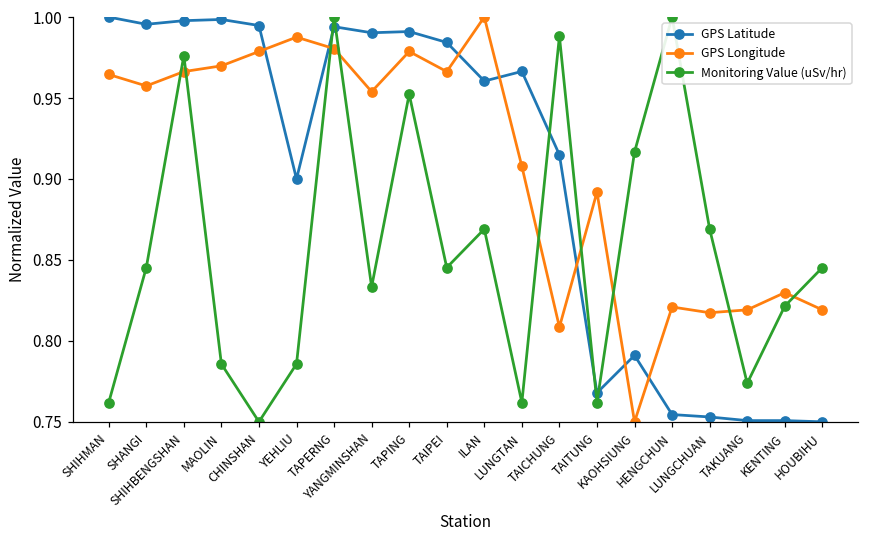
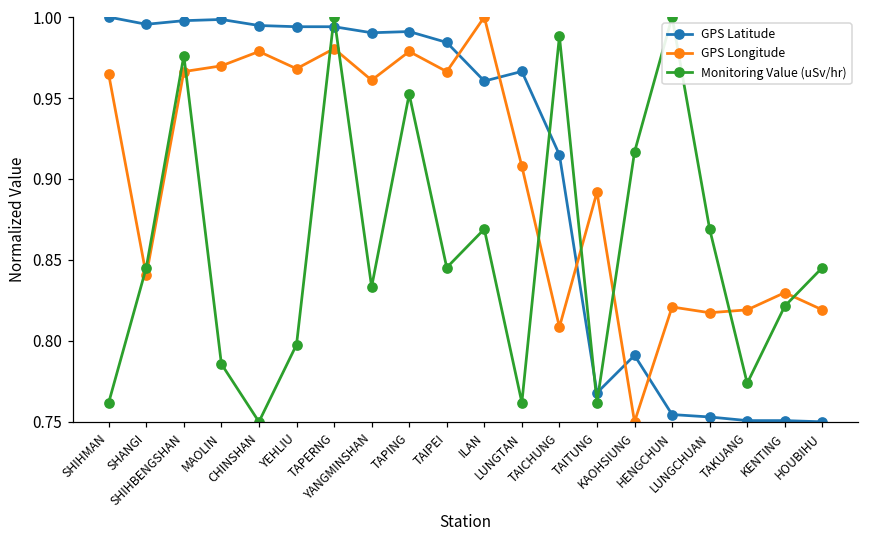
GPS Longitude, SHANGI: 0.957 -> 0.840
GPS Latitude, YEHLIU: 0.900 -> 0.994
GPS Longitude, YEHLIU: 0.988 -> 0.968
Monitoring Value (uSv/hr), YEHLIU: 0.786 -> 0.798
GPS Longitude, YANGMINSHAN: 0.954 -> 0.961
